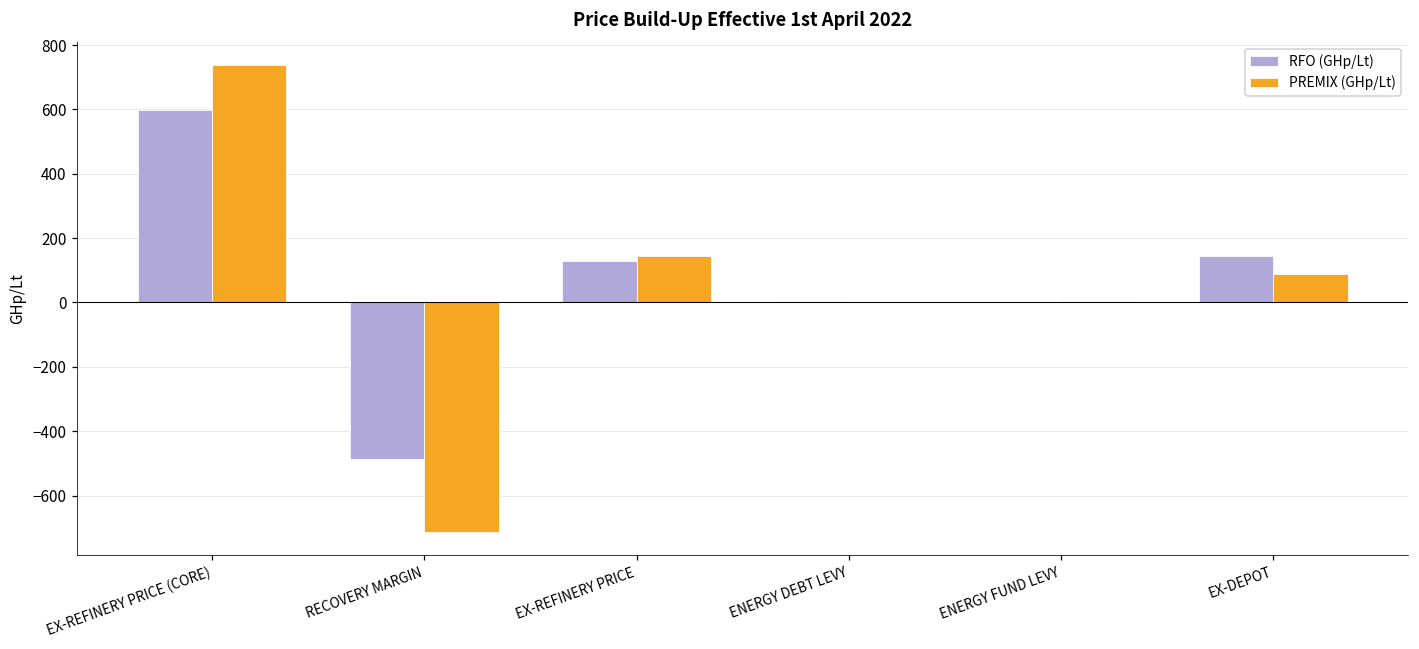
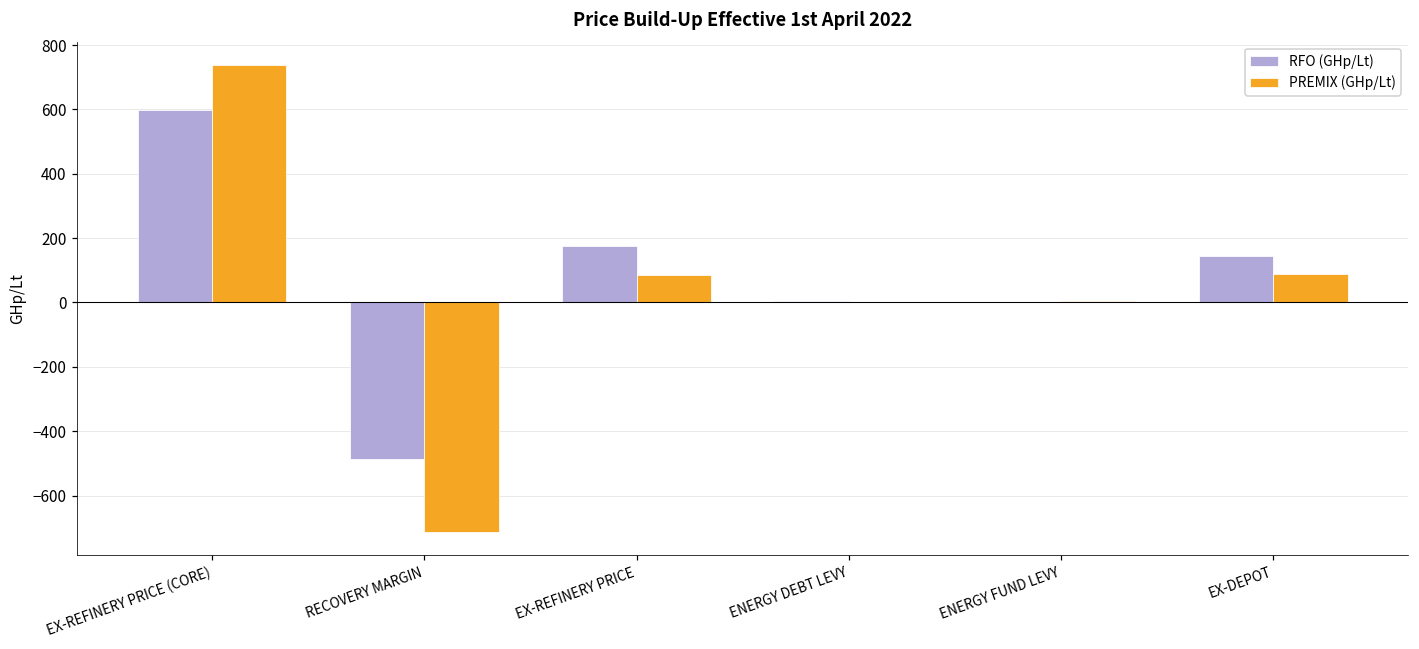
RFO (GHp/Lt), EX-REFINERY PRICE: 130 -> 170
PREMIX (GHp/Lt), EX-REFINERY PRICE: 140 -> 80
